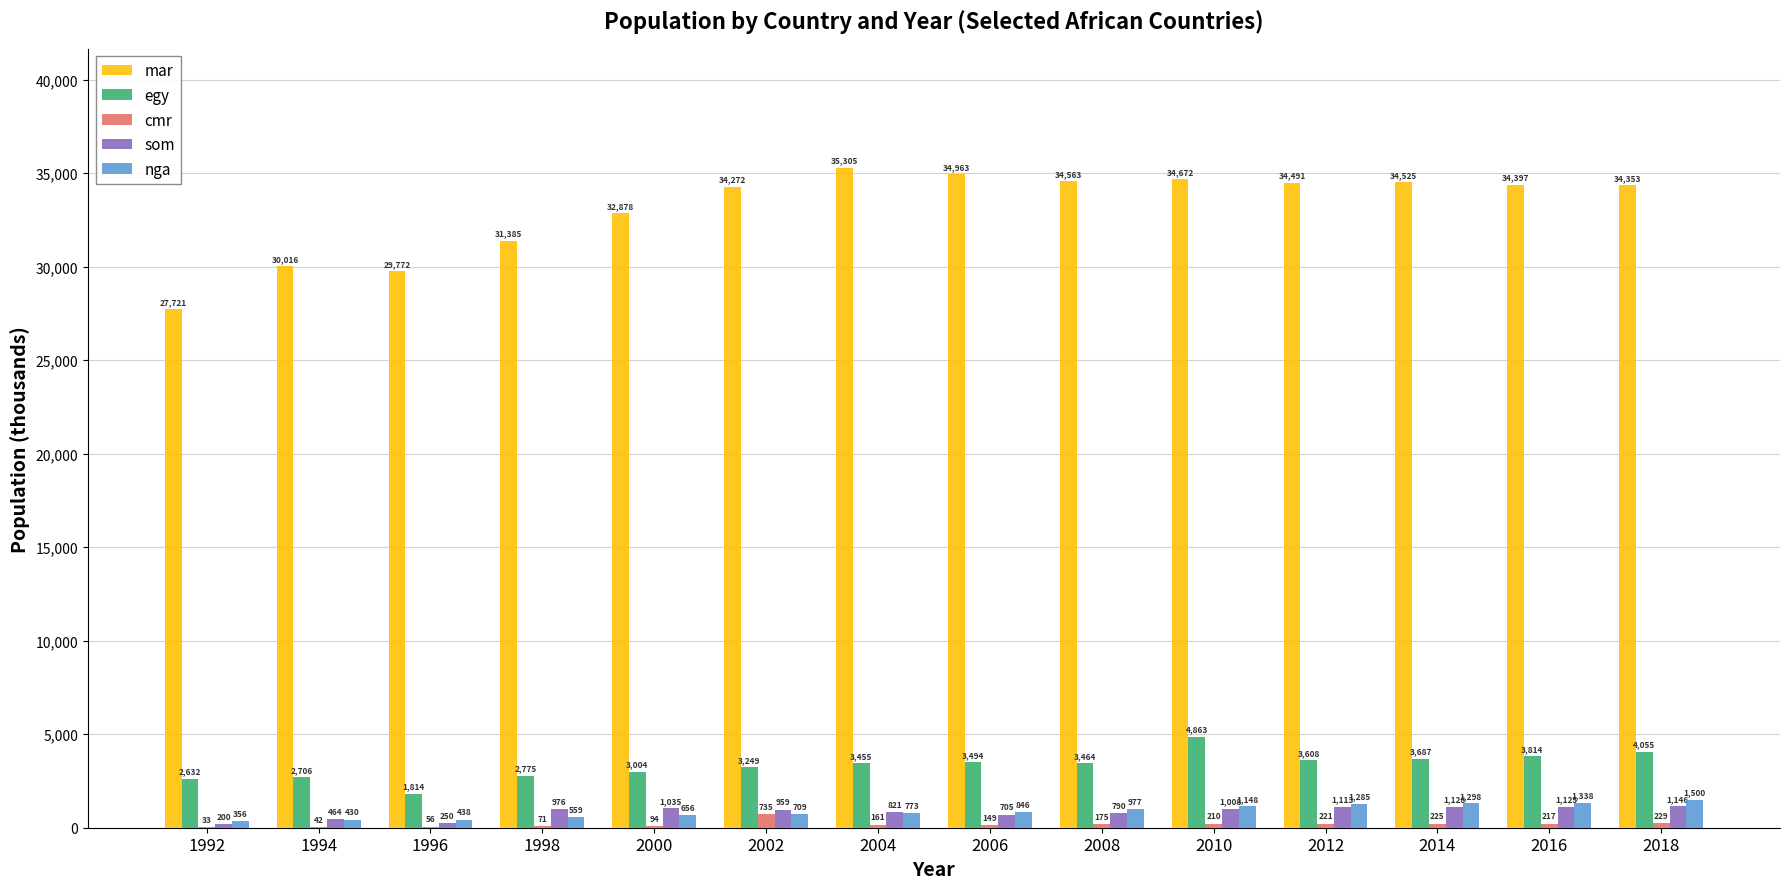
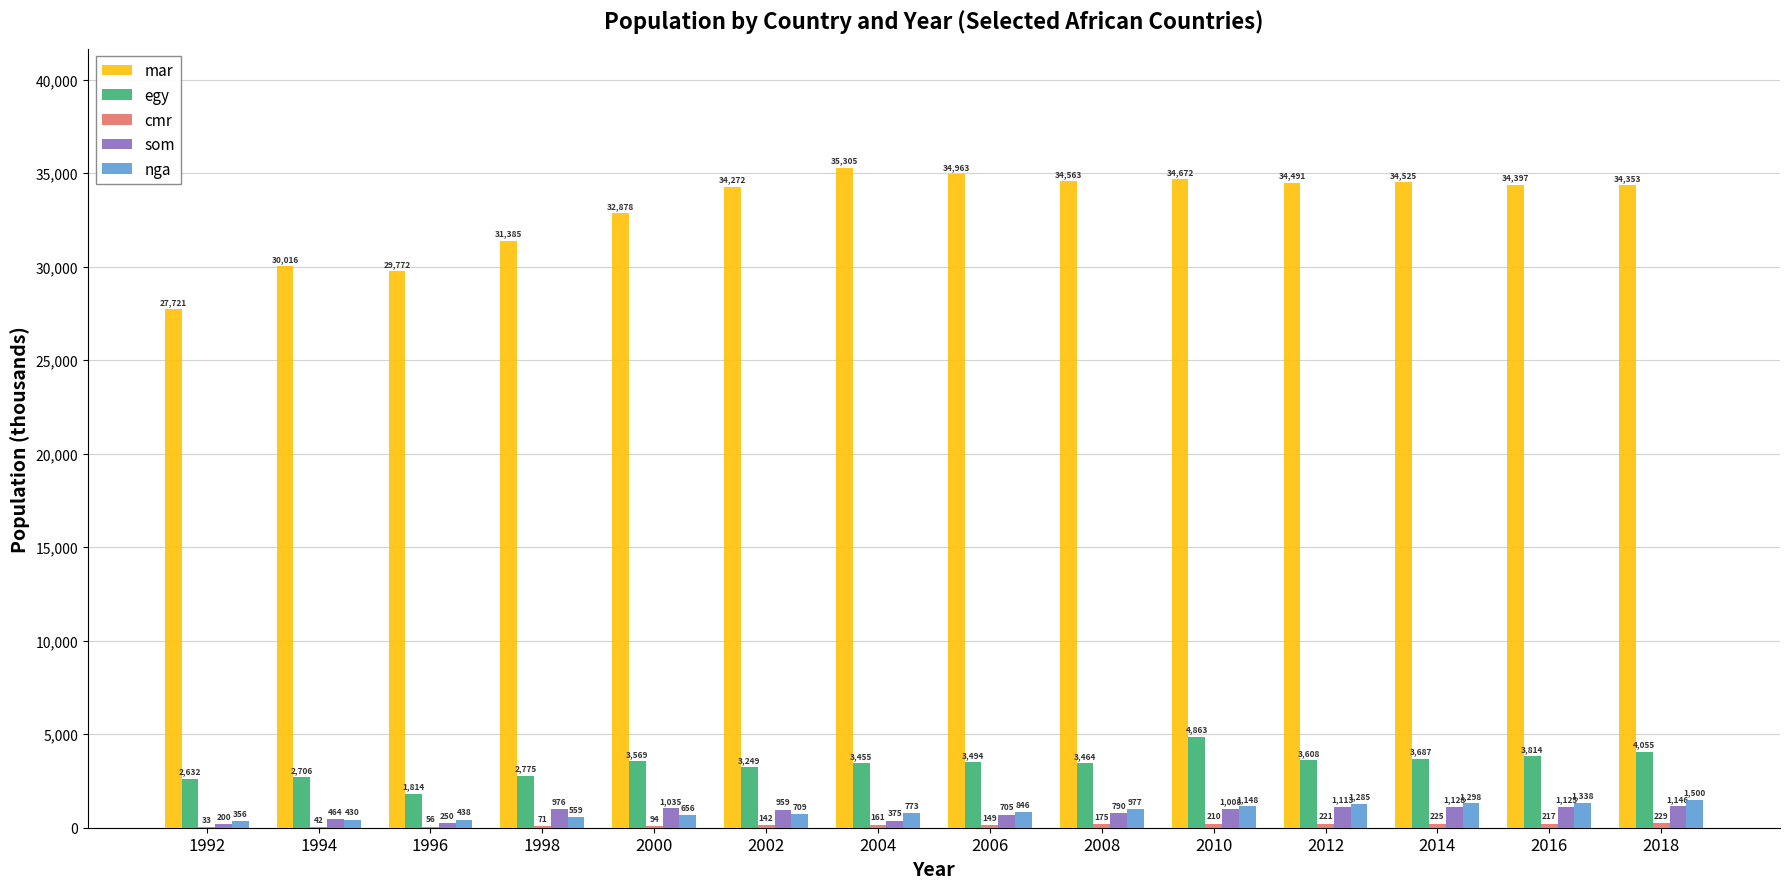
egy, 2000: 3,004 -> 3,569
cmr, 2002: 735 -> 142
som, 2004: 821 -> 375
